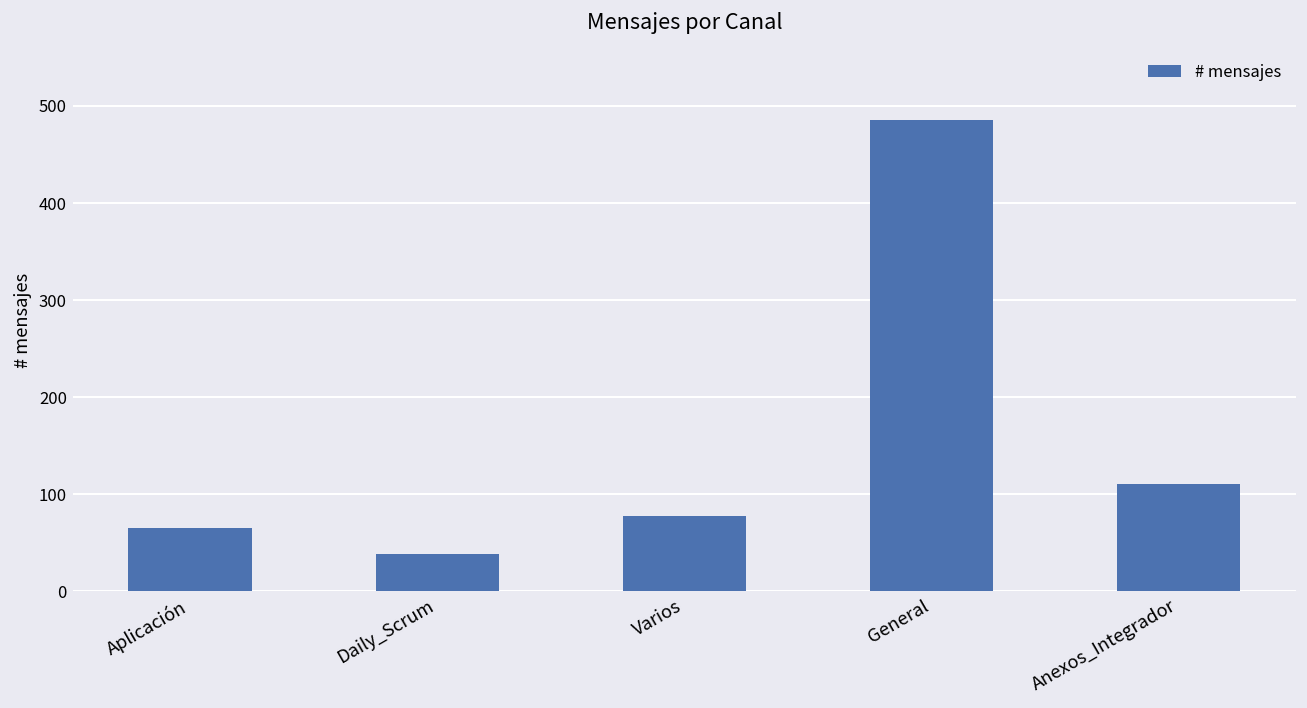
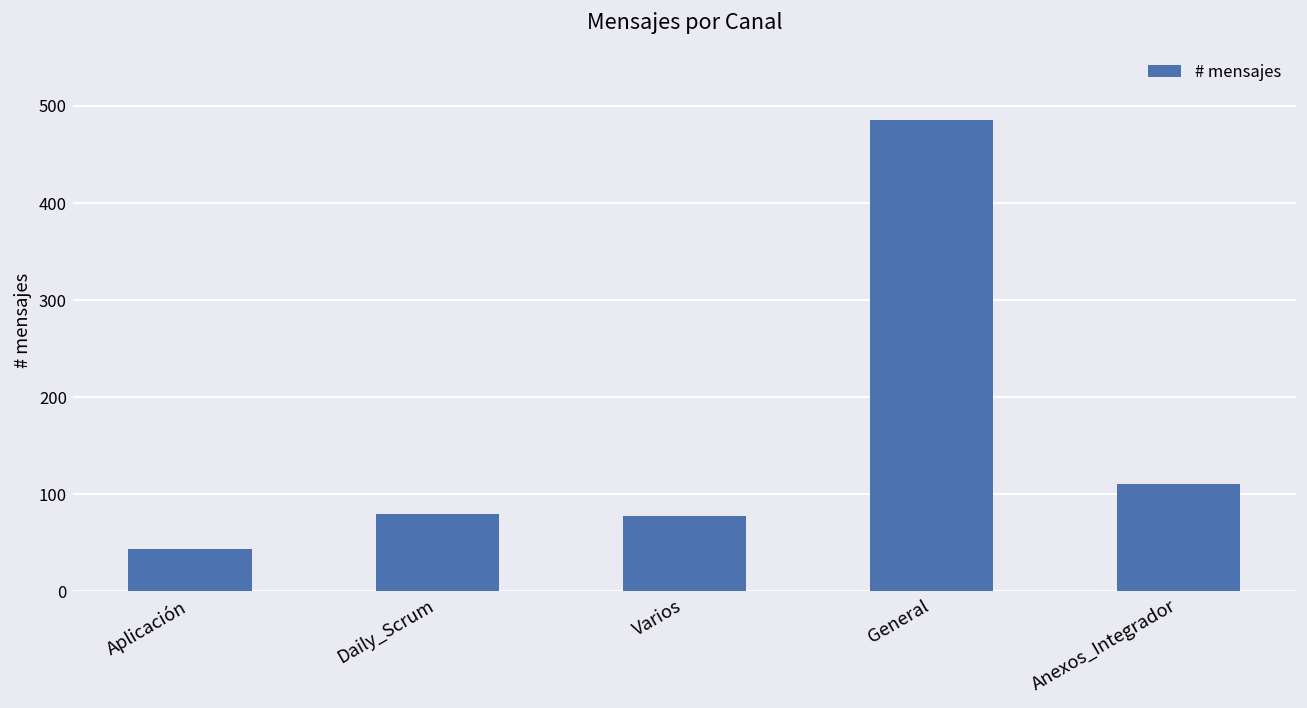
Aplicación: 70 -> 40
Daily_Scrum: 40 -> 80
